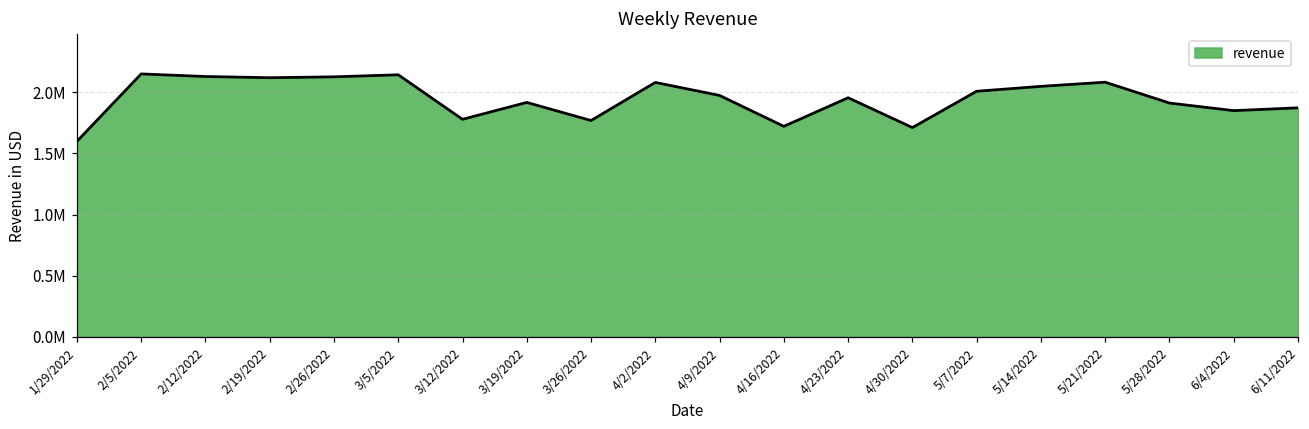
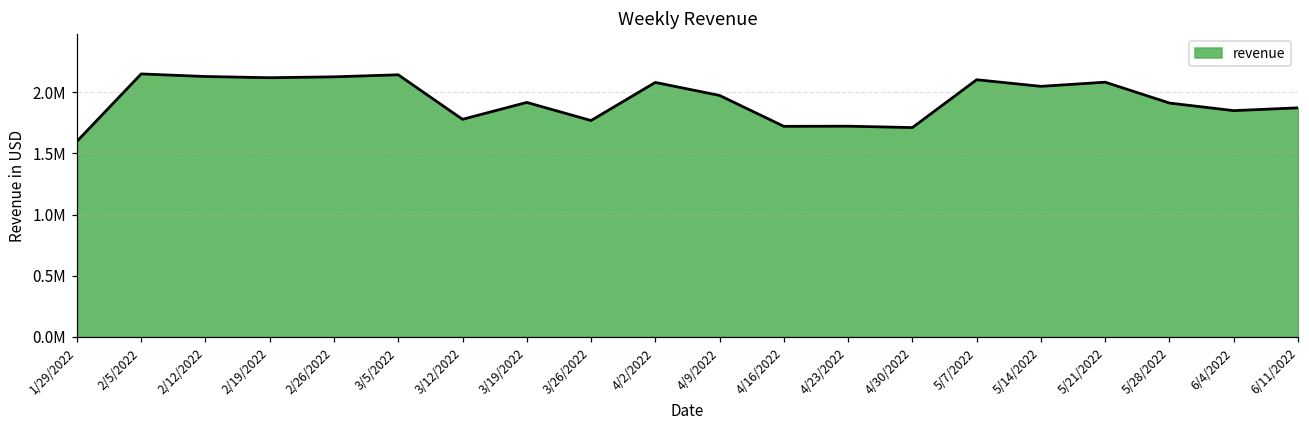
4/23/2022: 1960000 -> 1720000
5/7/2022: 2010000 -> 2100000
